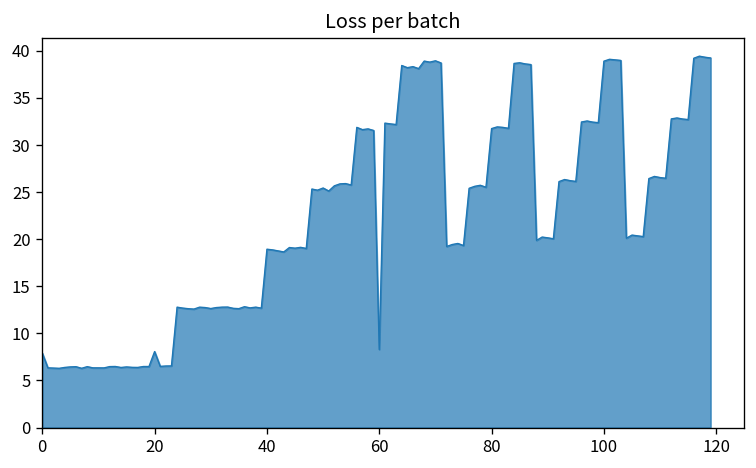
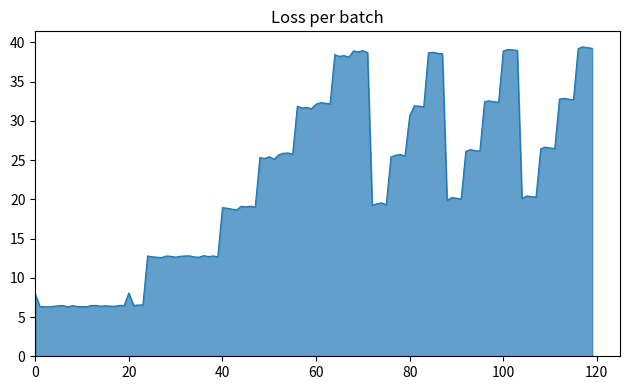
60: 8 -> 32
80: 32 -> 31
